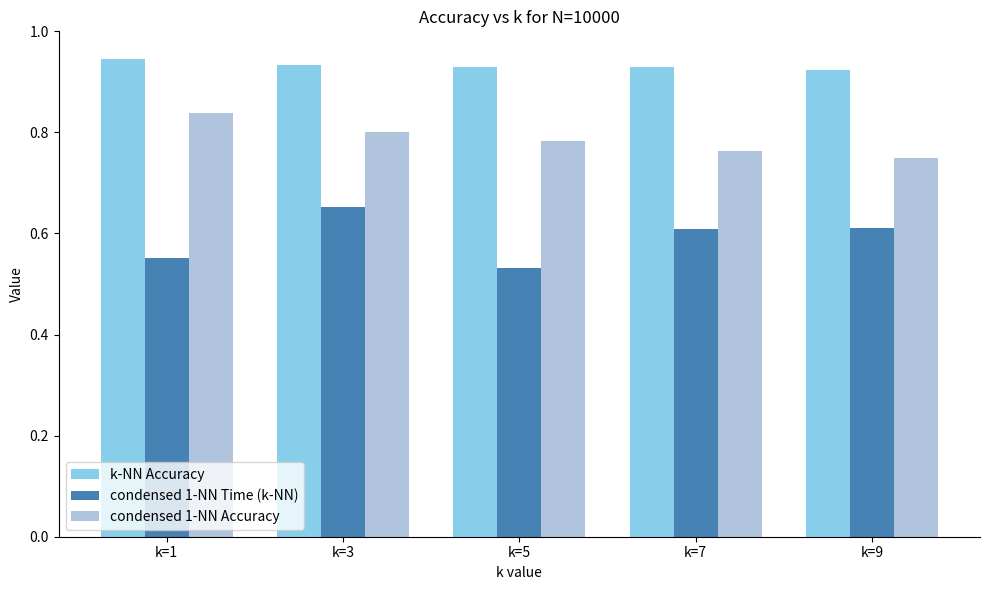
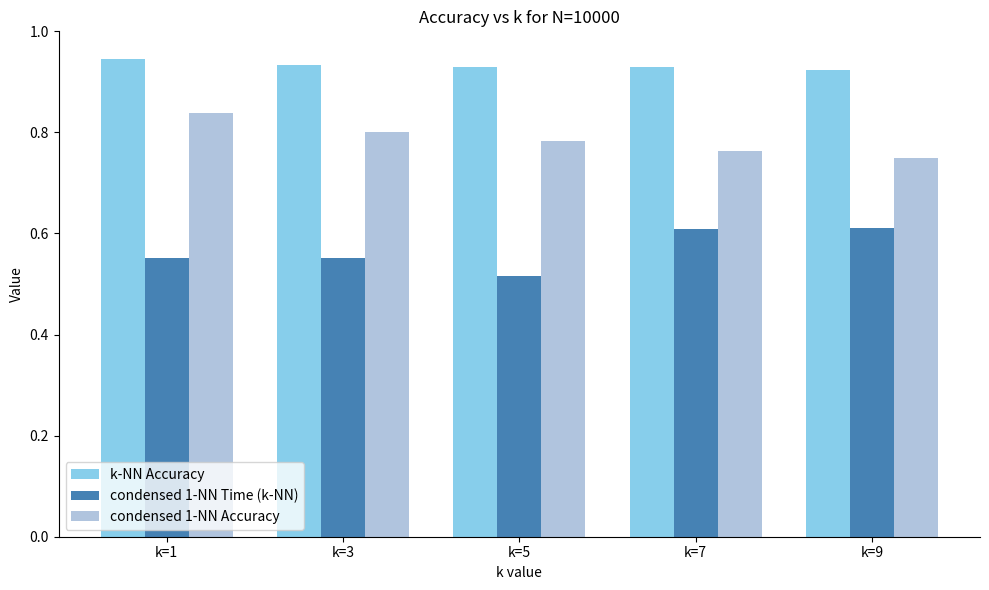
condensed 1-NN Time (k-NN), k=3: 0.65 -> 0.55
condensed 1-NN Time (k-NN), k=5: 0.53 -> 0.52
